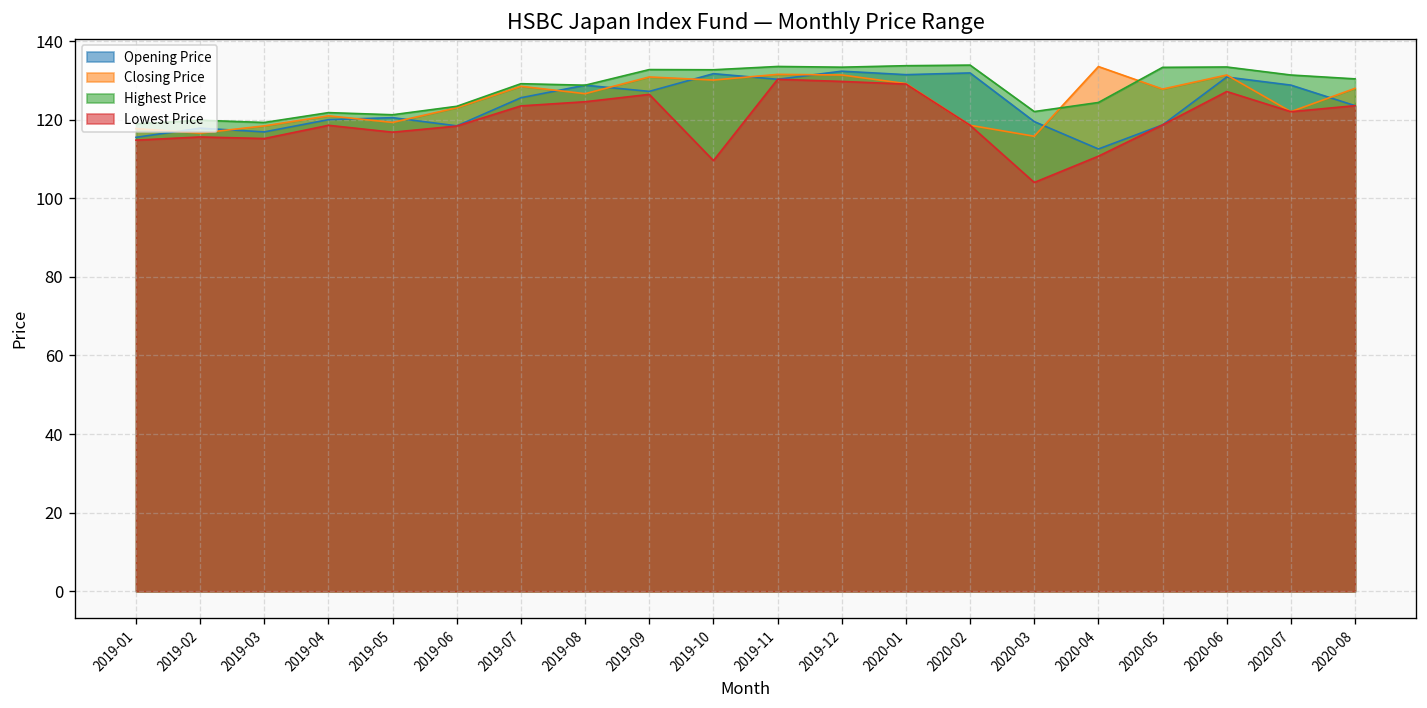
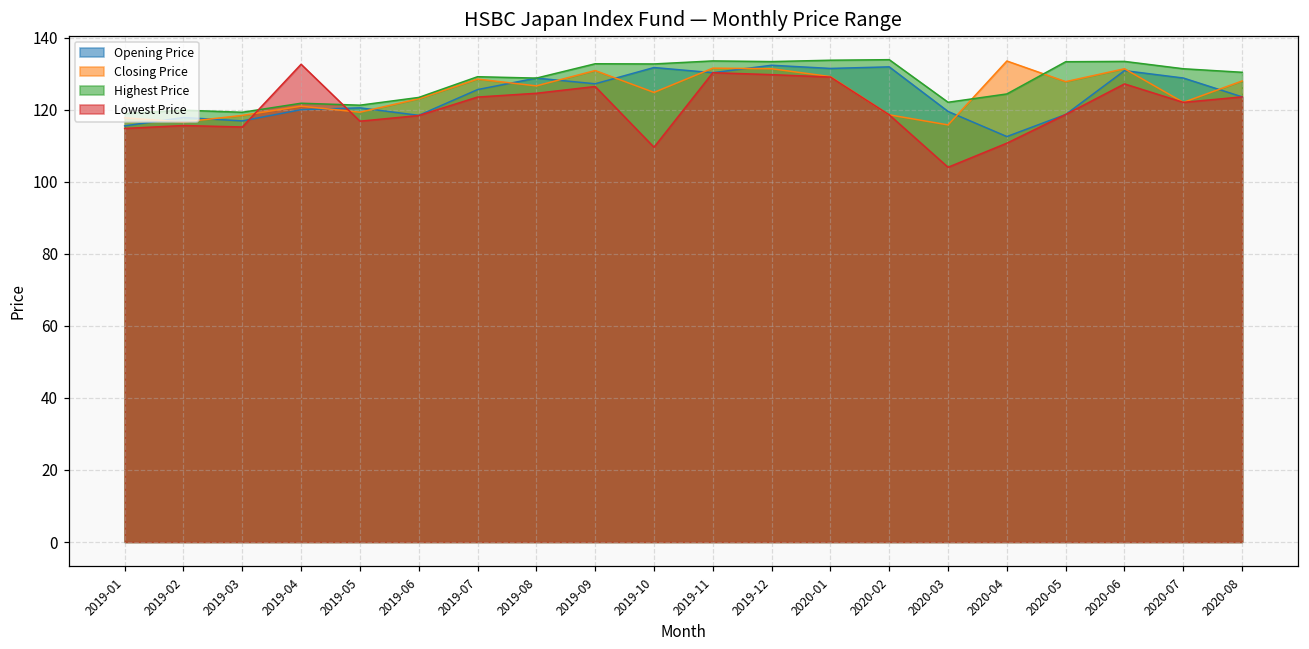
Lowest Price, 2019-04: 119 -> 133
Closing Price, 2019-10: 130 -> 125
